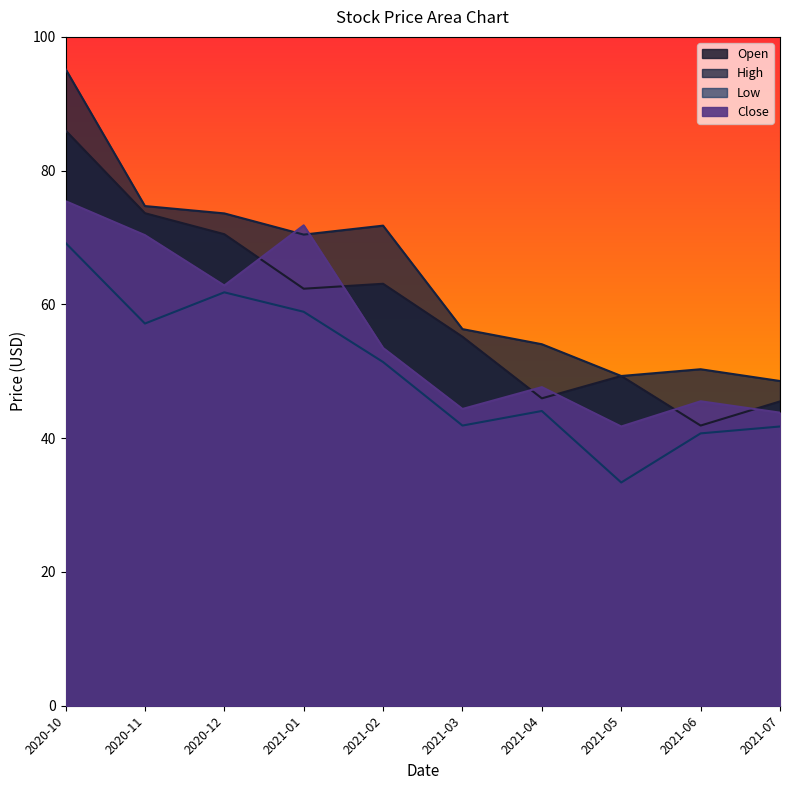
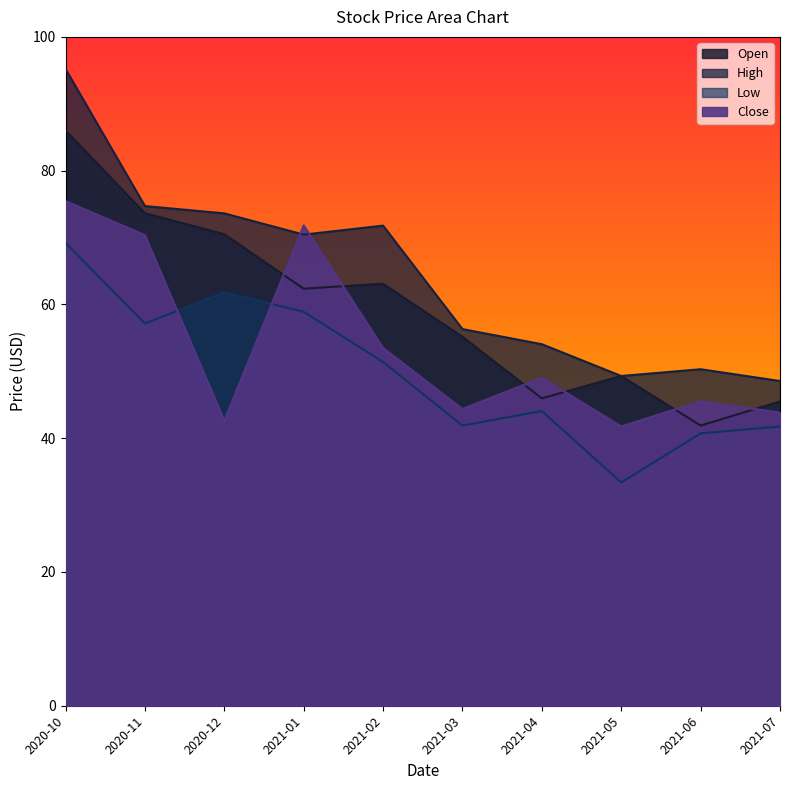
Close, 2020-12: 63 -> 43
Close, 2021-04: 48 -> 49
